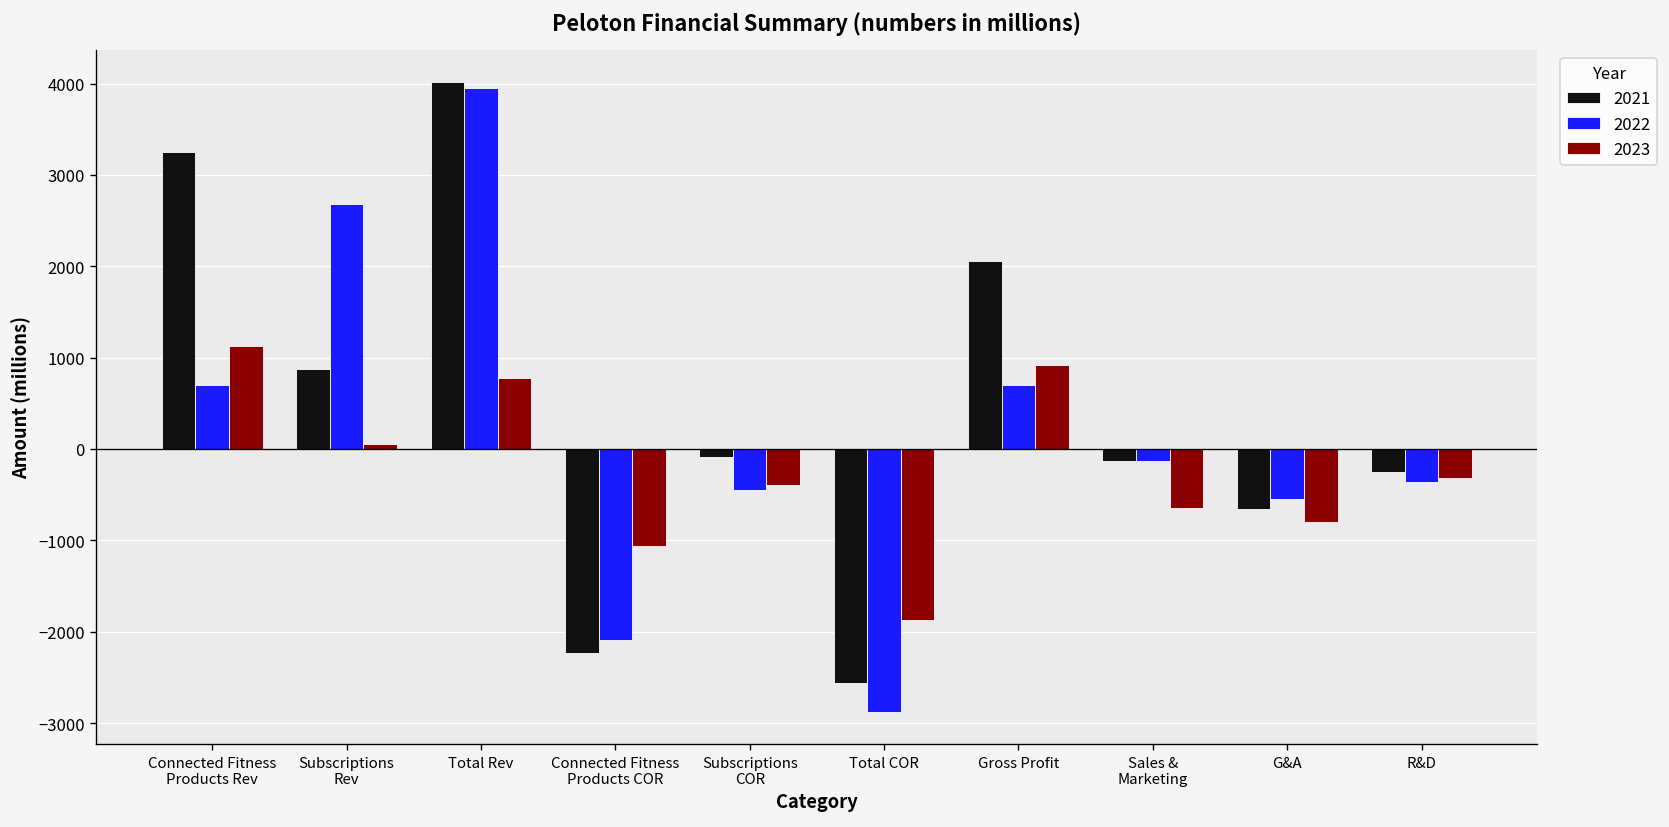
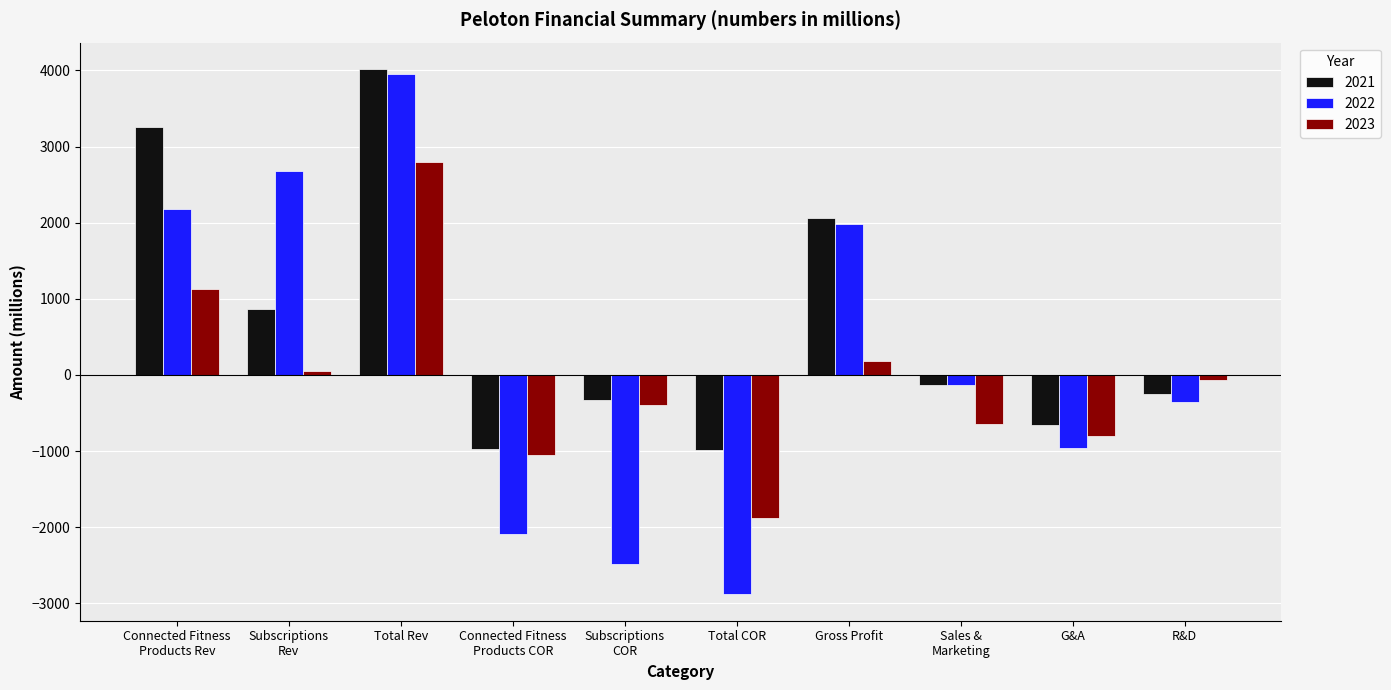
2022, Connected Fitness Products Rev: 700 -> 2200
2023, Total Rev: 800 -> 2800
2021, Connected Fitness Products COR: -2200 -> -1000
2021, Subscriptions COR: -100 -> -300
2022, Subscriptions COR: -500 -> -2500
2021, Total COR: -2600 -> -1000
2022, Gross Profit: 700 -> 2000
2023, Gross Profit: 900 -> 200
2022, G&A: -600 -> -1000
2023, R&D: -300 -> -100
